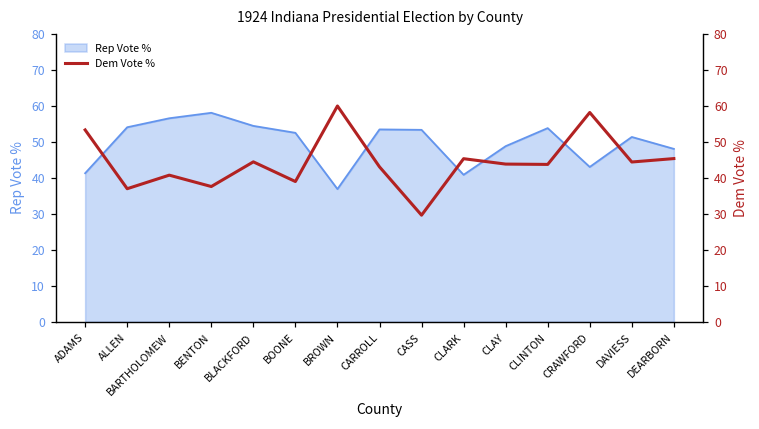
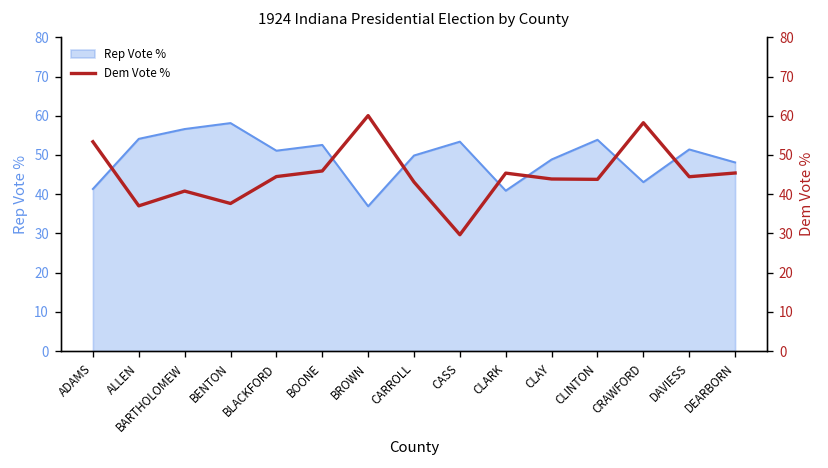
Rep Vote %, BLACKFORD: 55 -> 51
Rep Vote %, CARROLL: 54 -> 50
Dem Vote %, BOONE: 39 -> 46
